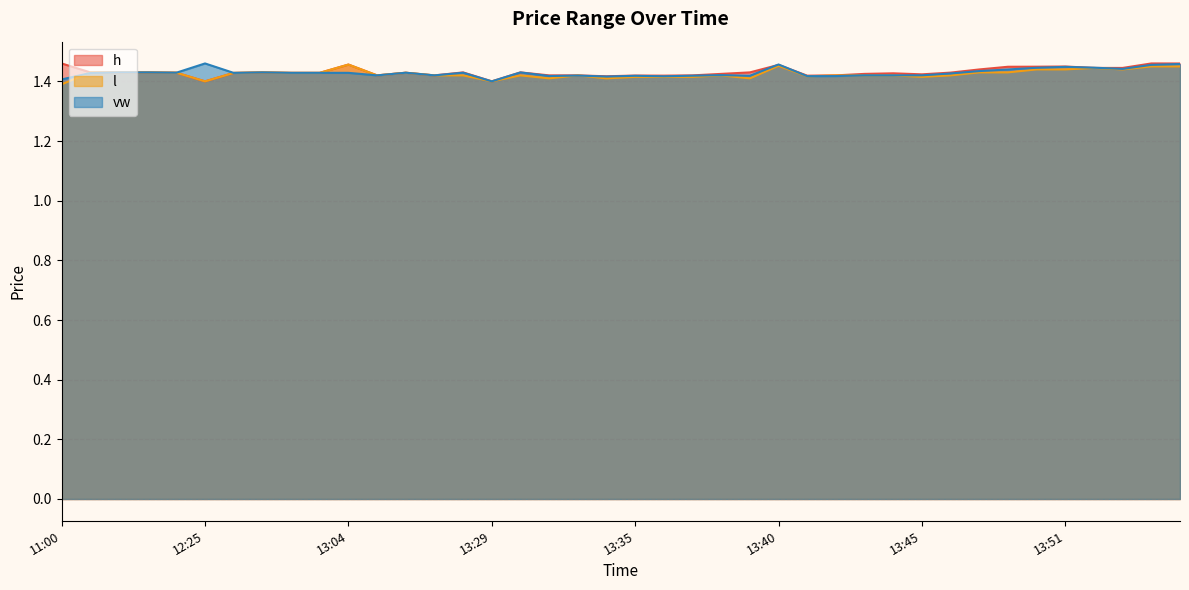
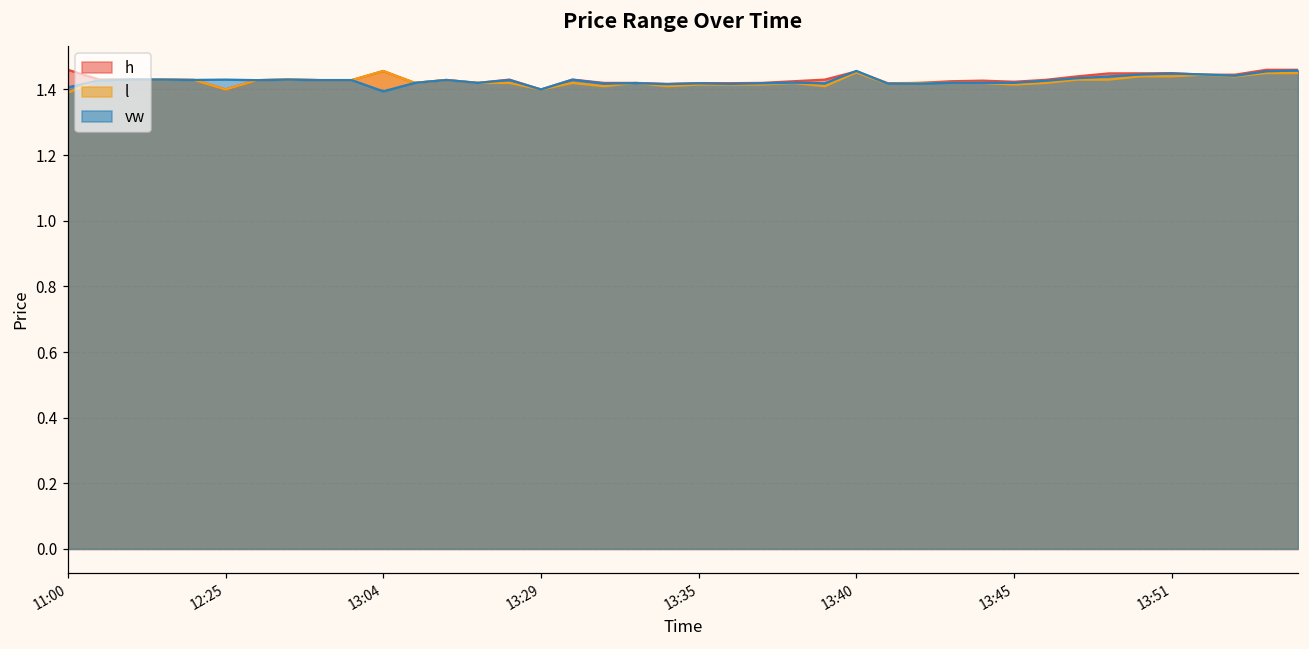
vw, 12:25: 1.46 -> 1.43
vw, 13:04: 1.43 -> 1.39
